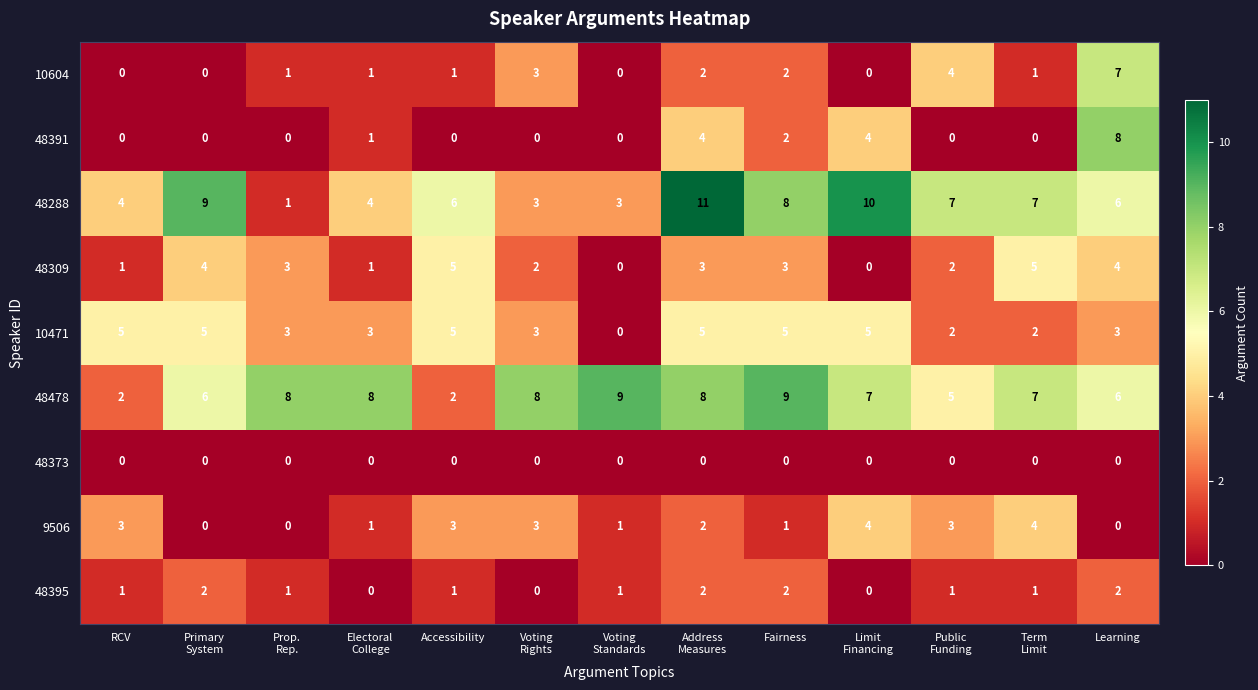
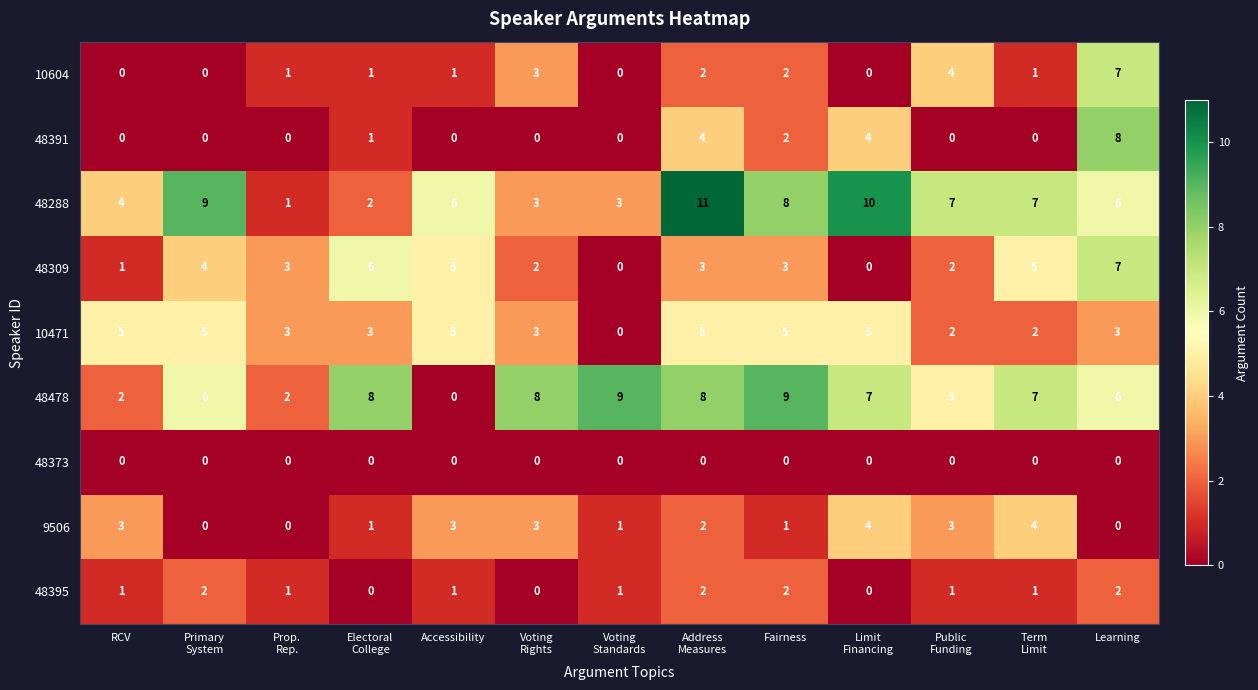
48288, Electoral College: 4 -> 2
48309, Electoral College: 1 -> 6
48309, Learning: 4 -> 7
48478, Prop. Rep.: 8 -> 2
48478, Accessibility: 2 -> 0
